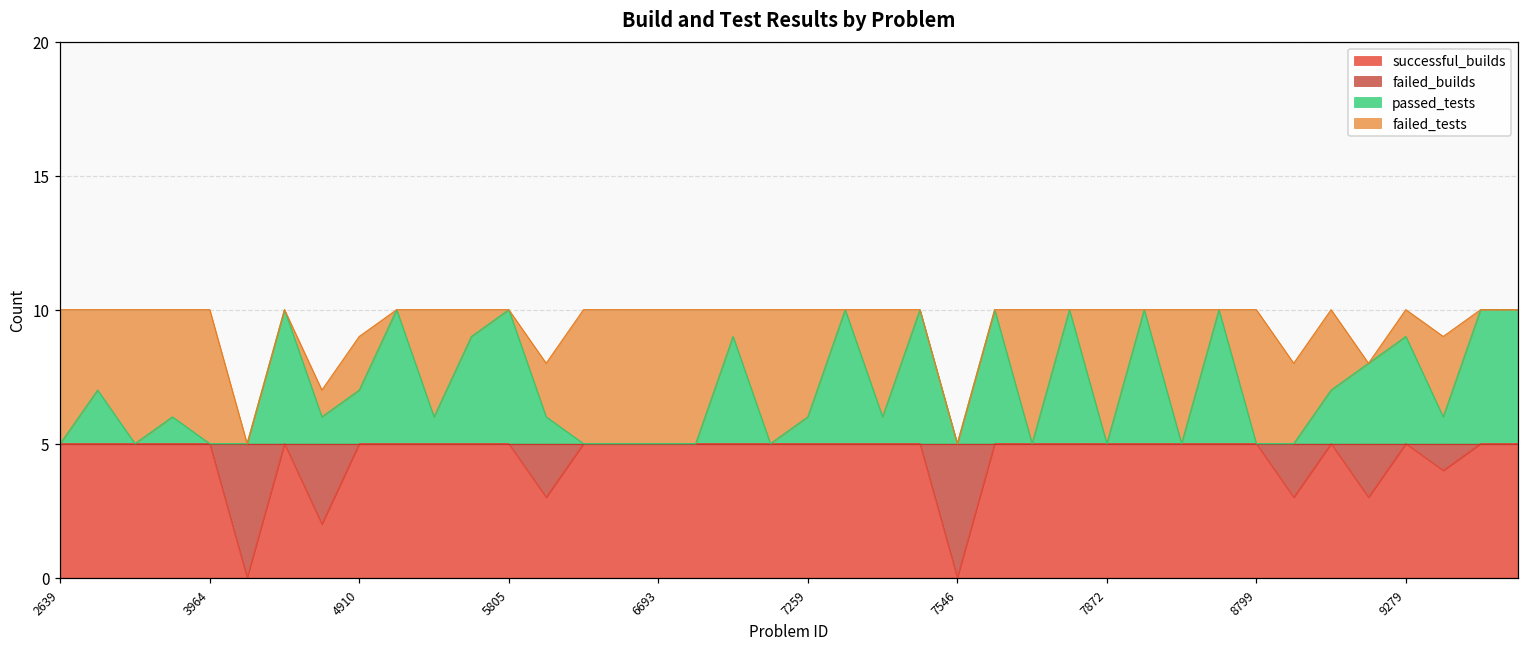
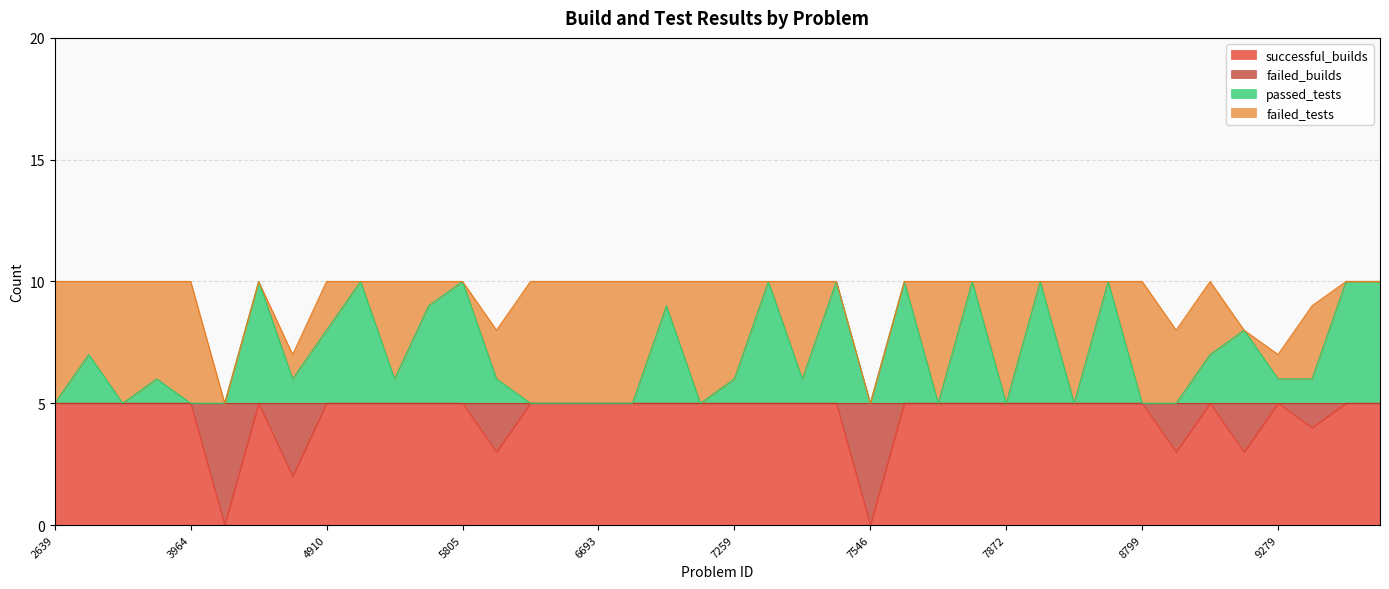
passed_tests, 4910: 7.0 -> 8.0
passed_tests, 9279: 9.0 -> 6.0
